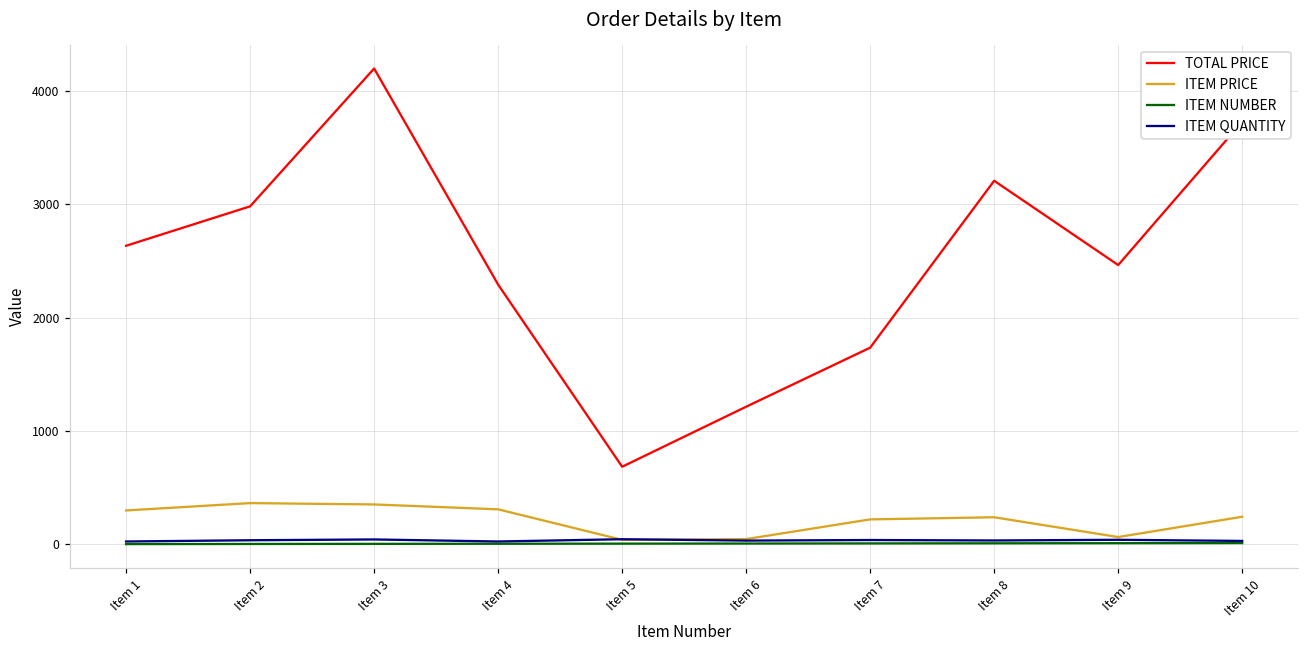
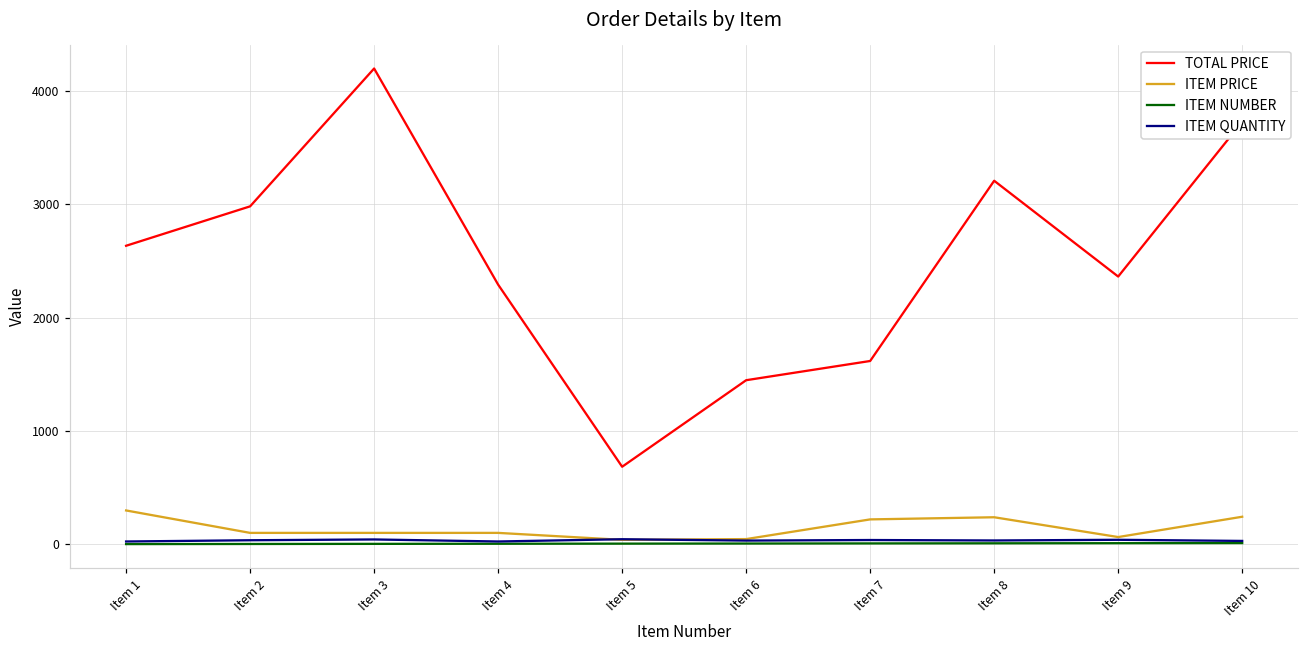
ITEM PRICE, Item 2: 360 -> 100
ITEM PRICE, Item 3: 350 -> 100
ITEM PRICE, Item 4: 310 -> 100
TOTAL PRICE, Item 6: 1210 -> 1450
TOTAL PRICE, Item 7: 1740 -> 1620
TOTAL PRICE, Item 9: 2460 -> 2360
